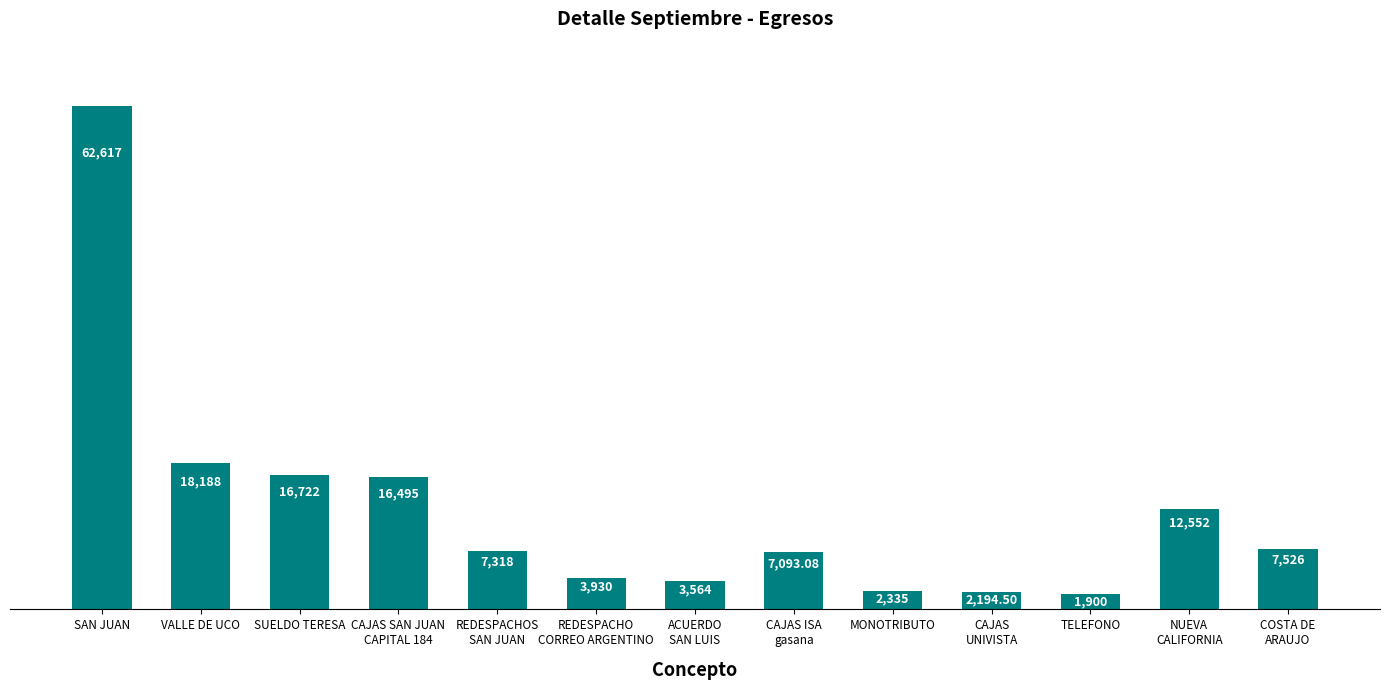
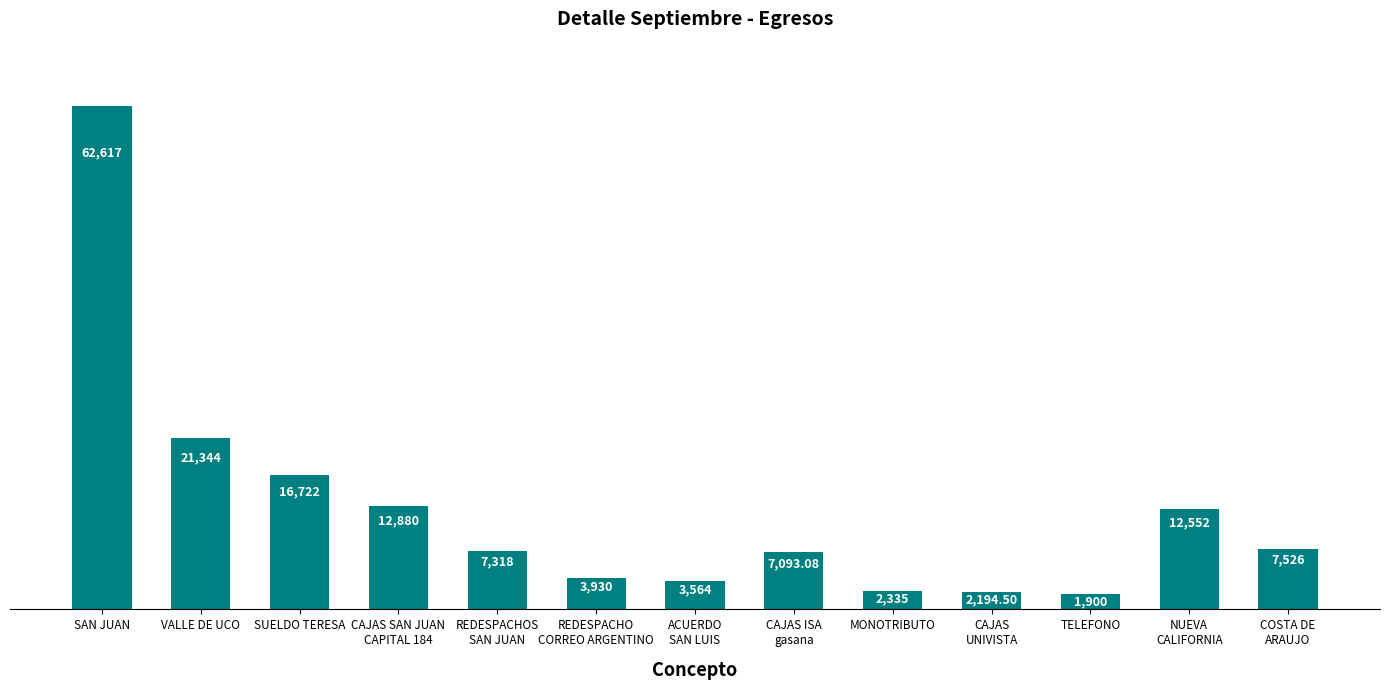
VALLE DE UCO: 18,188 -> 21,344
CAJAS SAN JUAN CAPITAL 184: 16,495 -> 12,880
